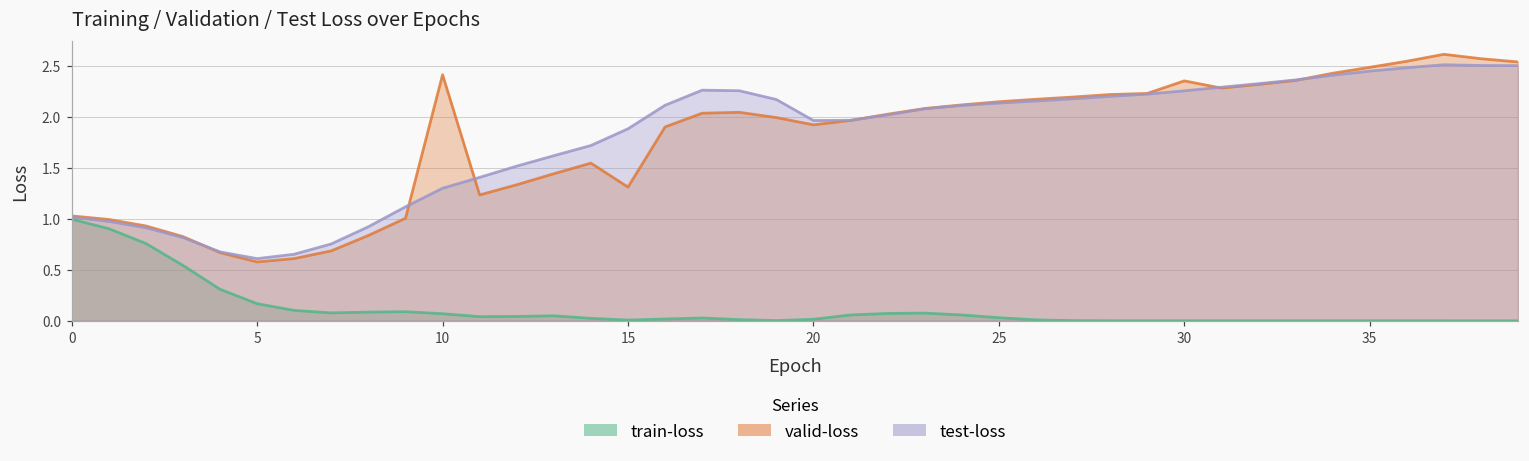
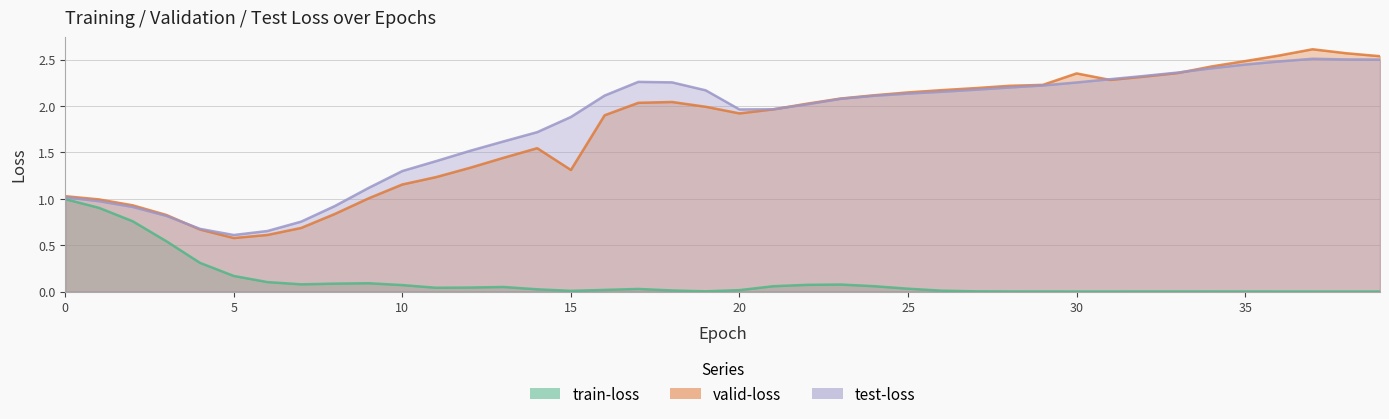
valid-loss, 10: 2.4 -> 1.2
